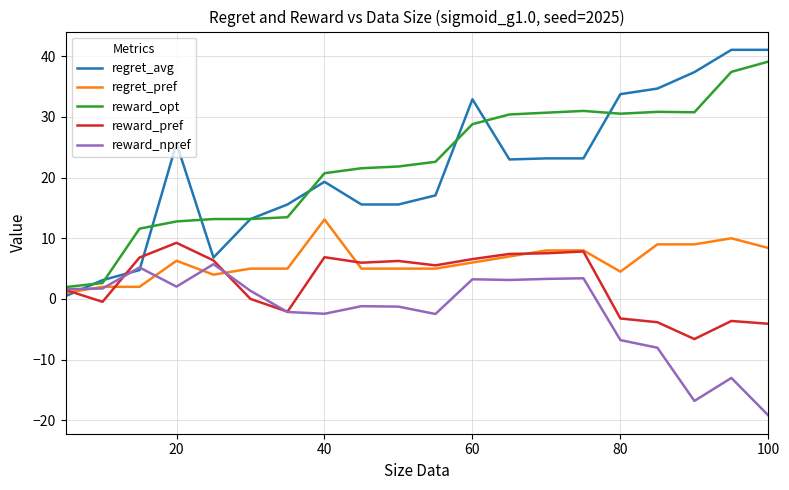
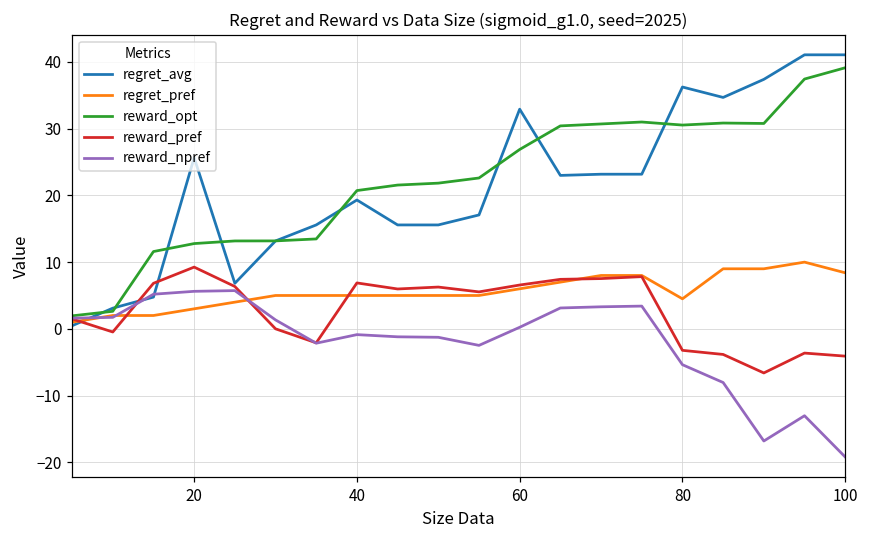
regret_pref, 20: 6 -> 3
reward_npref, 20: 2 -> 6
regret_pref, 40: 13 -> 5
reward_npref, 40: -2 -> -1
reward_opt, 60: 29 -> 27
reward_npref, 60: 3 -> 0
regret_avg, 80: 34 -> 36
reward_npref, 80: -7 -> -5
